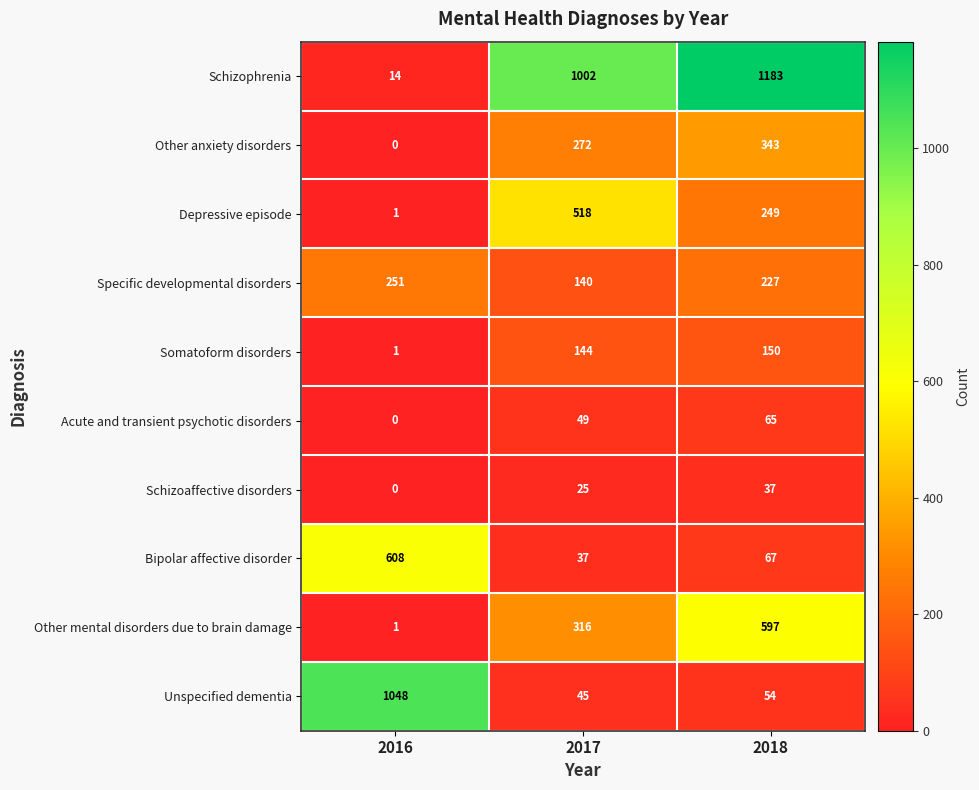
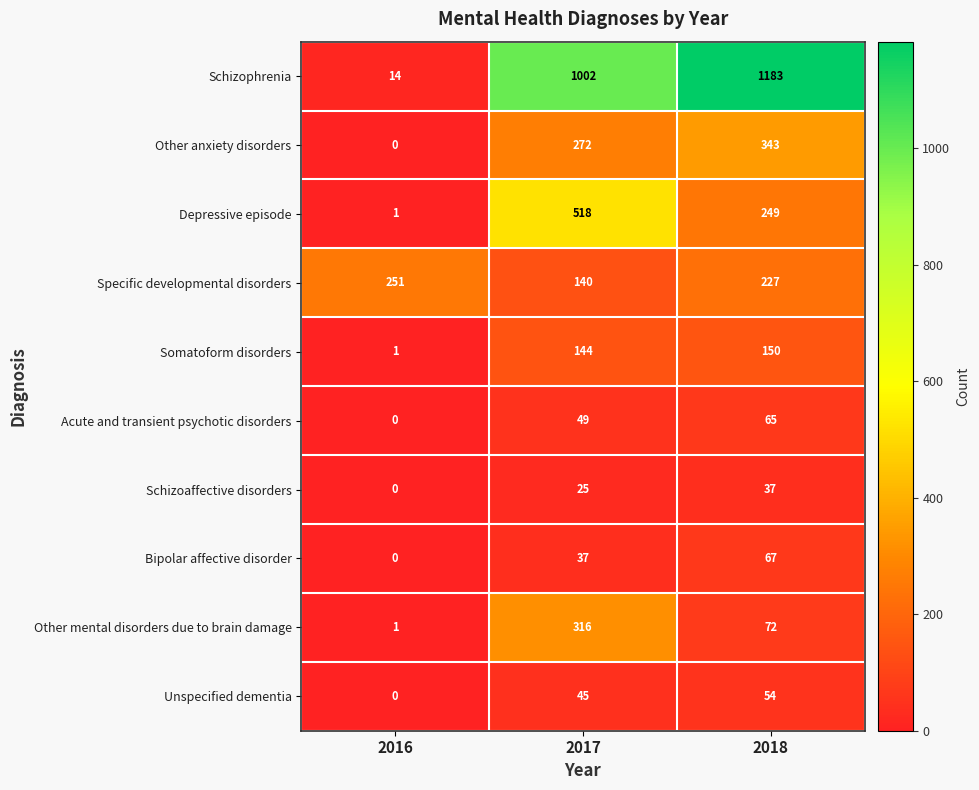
Bipolar affective disorder, 2016: 608 -> 0
Other mental disorders due to brain damage, 2018: 597 -> 72
Unspecified dementia, 2016: 1048 -> 0
